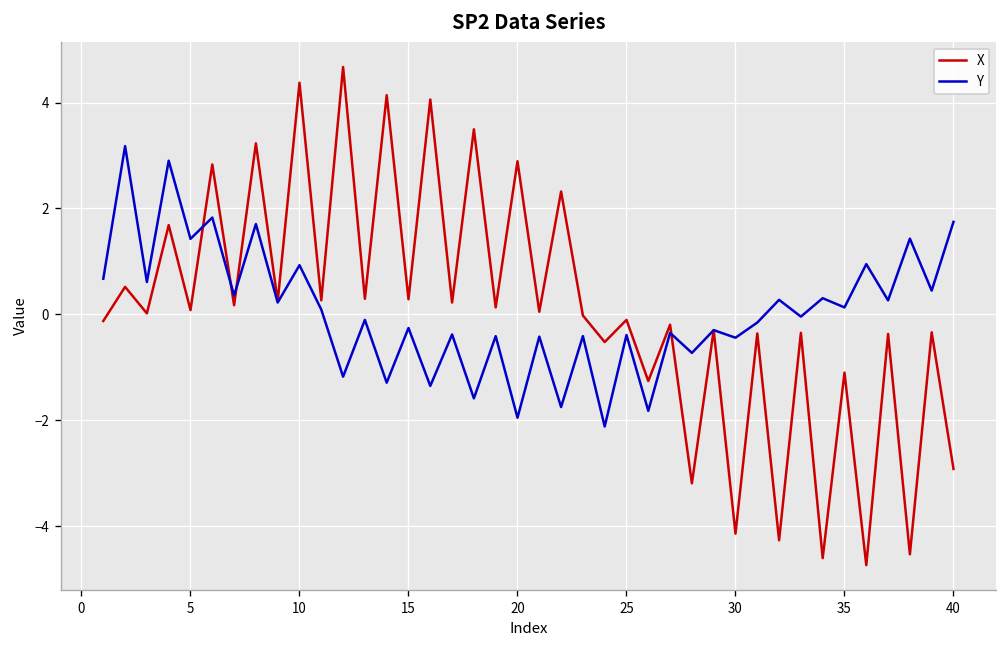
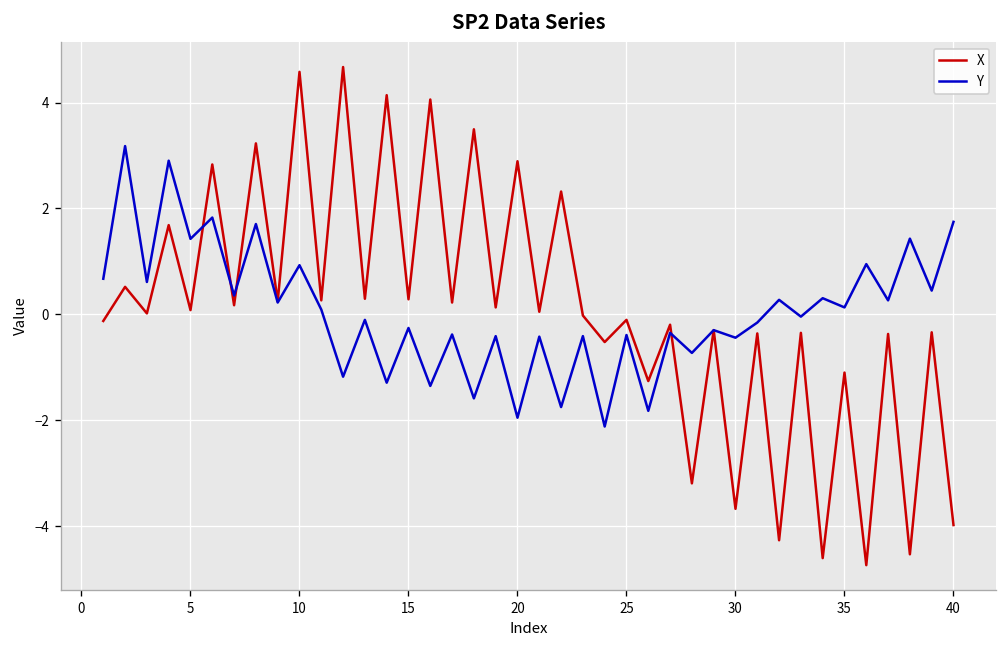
X, 10: 4.4 -> 4.6
X, 30: -4.1 -> -3.7
X, 40: -2.9 -> -4.0
